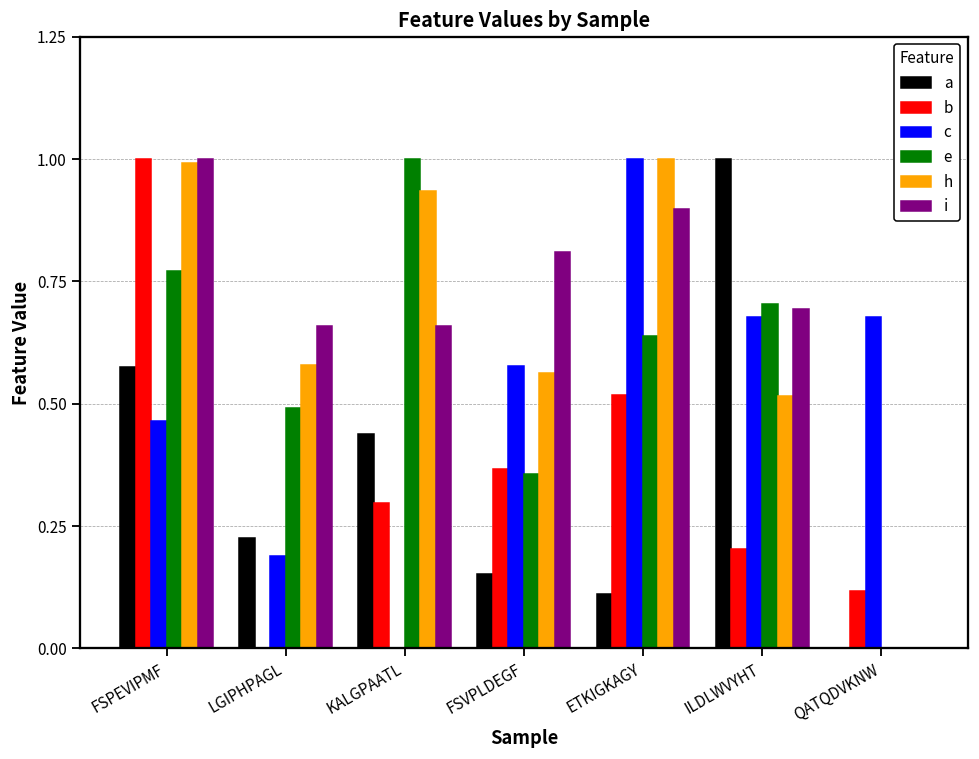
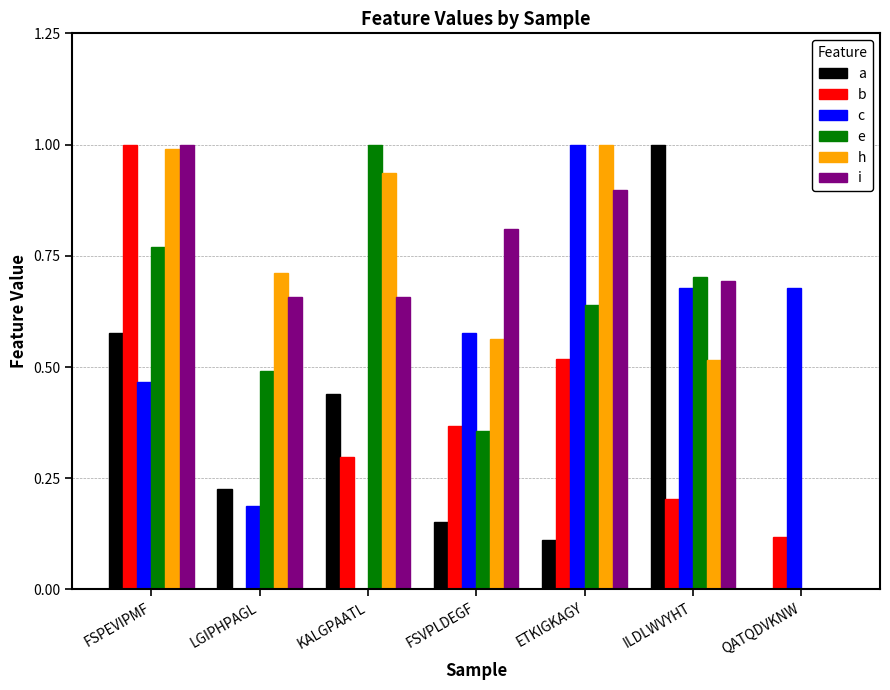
h, LGIPHPAGL: 0.58 -> 0.71
